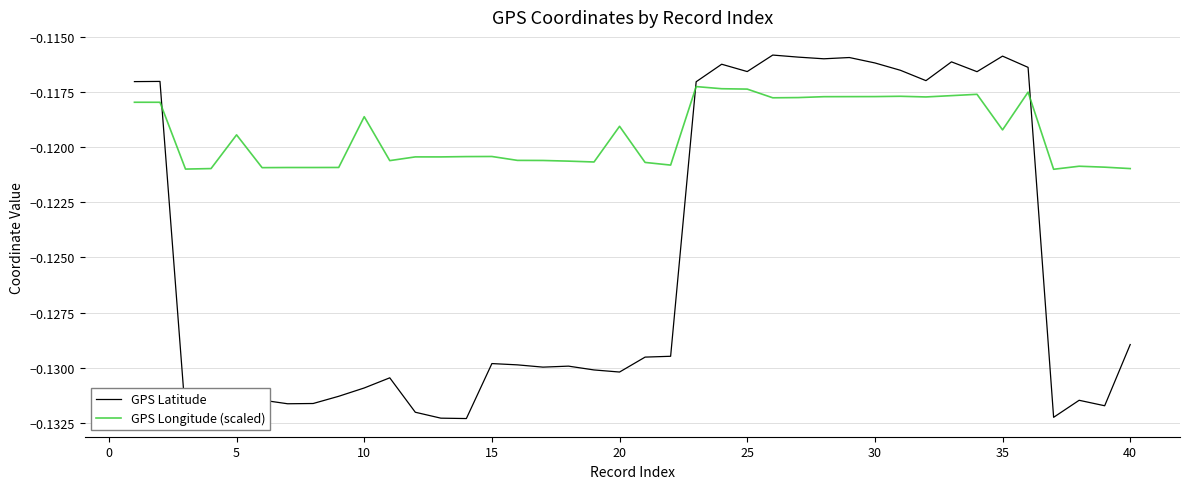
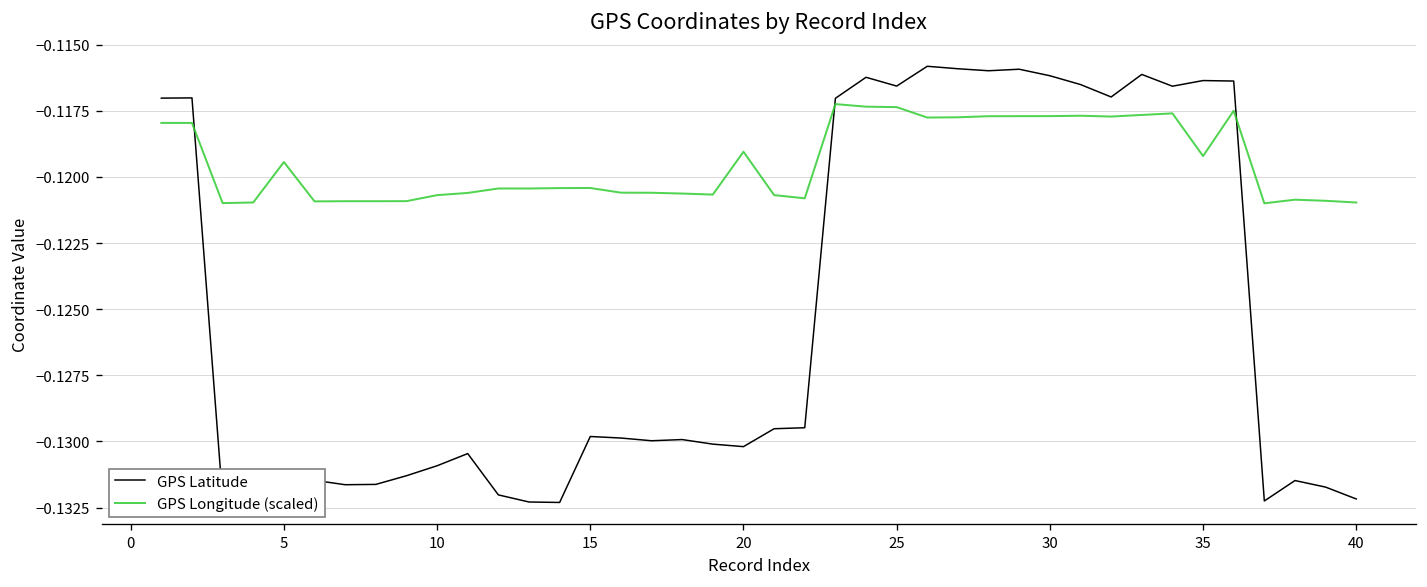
GPS Longitude (scaled), 10: -0.1186 -> -0.1207
GPS Latitude, 35: -0.1159 -> -0.1164
GPS Latitude, 40: -0.1290 -> -0.1322
